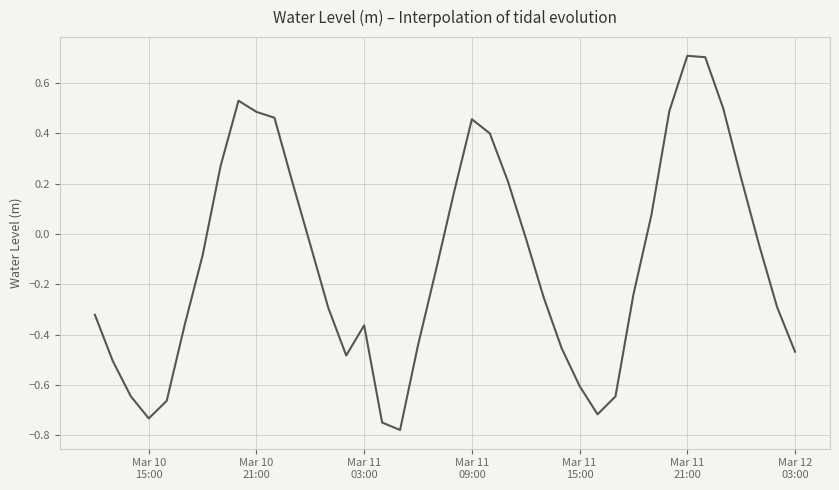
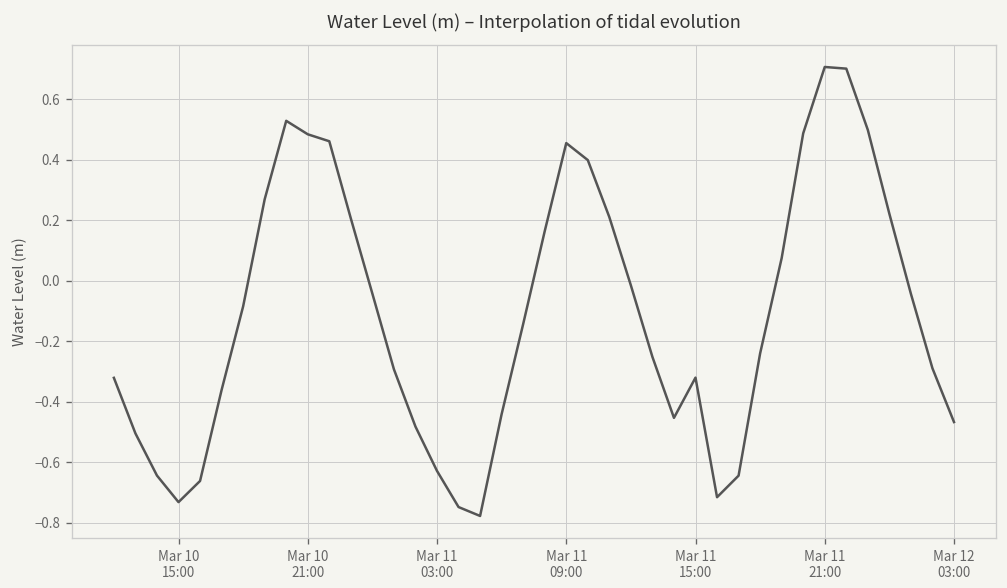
Mar 11 03:00: -0.36 -> -0.63
Mar 11 15:00: -0.60 -> -0.32
